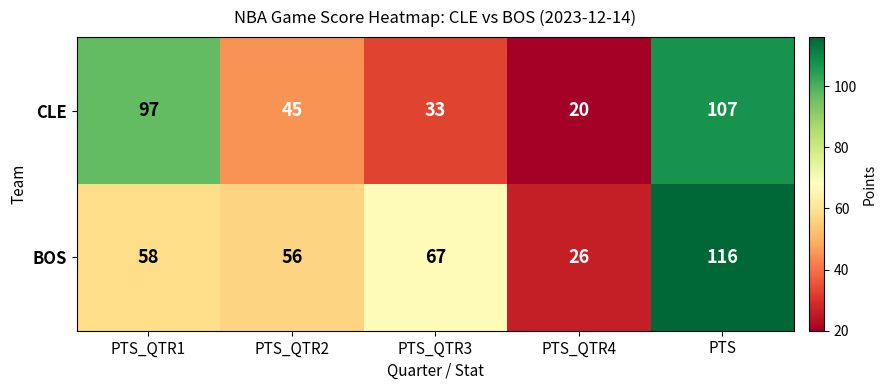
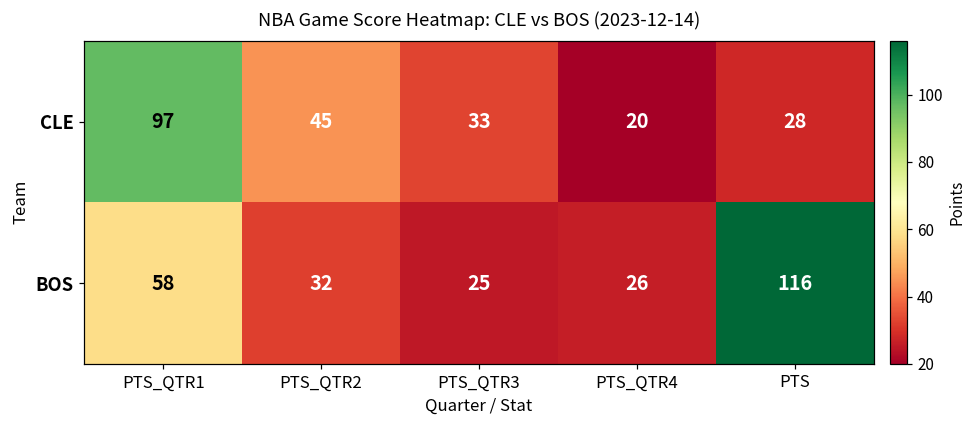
CLE, PTS: 107 -> 28
BOS, PTS_QTR2: 56 -> 32
BOS, PTS_QTR3: 67 -> 25
